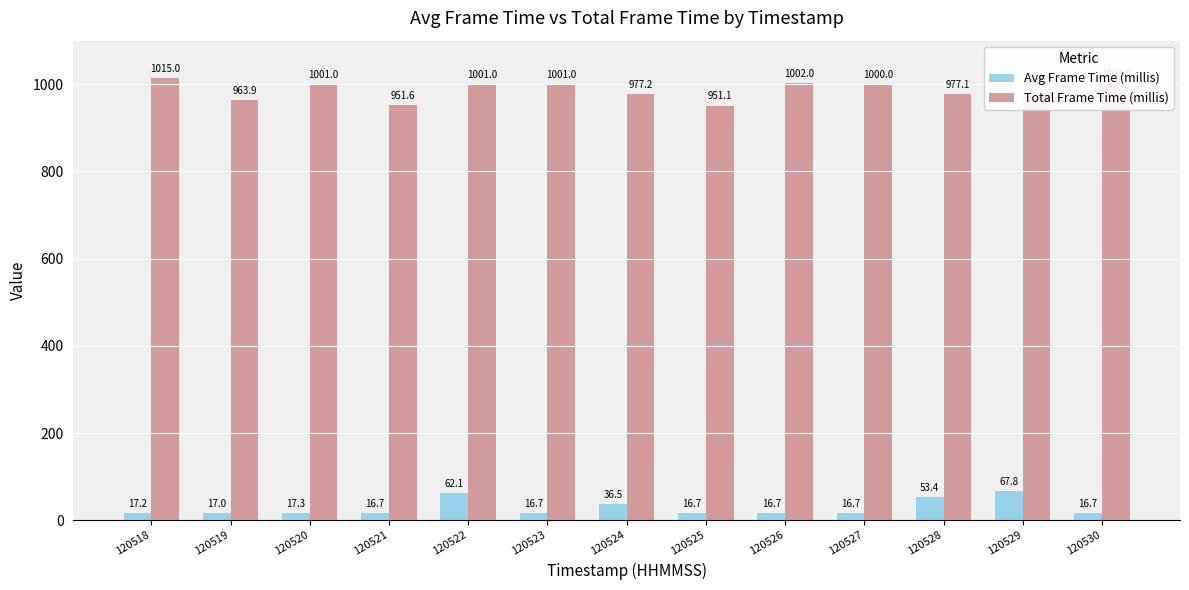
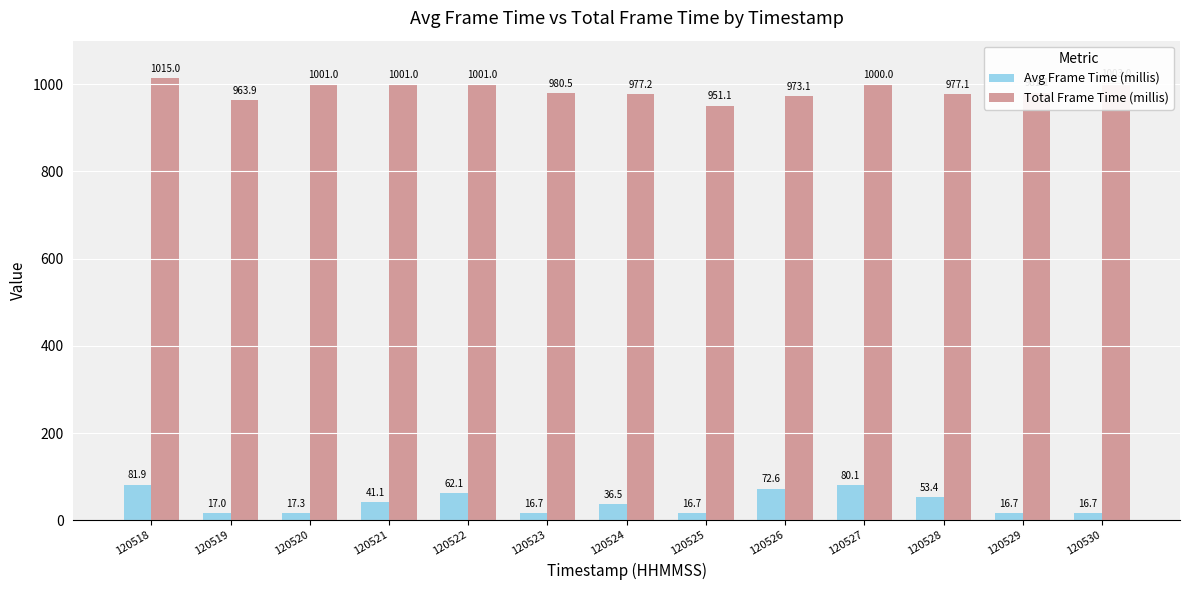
Avg Frame Time (millis), 120518: 17.2 -> 81.9
Avg Frame Time (millis), 120521: 16.7 -> 41.1
Total Frame Time (millis), 120521: 951.6 -> 1001.0
Total Frame Time (millis), 120523: 1001.0 -> 980.5
Avg Frame Time (millis), 120526: 16.7 -> 72.6
Total Frame Time (millis), 120526: 1002.0 -> 973.1
Avg Frame Time (millis), 120527: 16.7 -> 80.1
Avg Frame Time (millis), 120529: 67.8 -> 16.7
